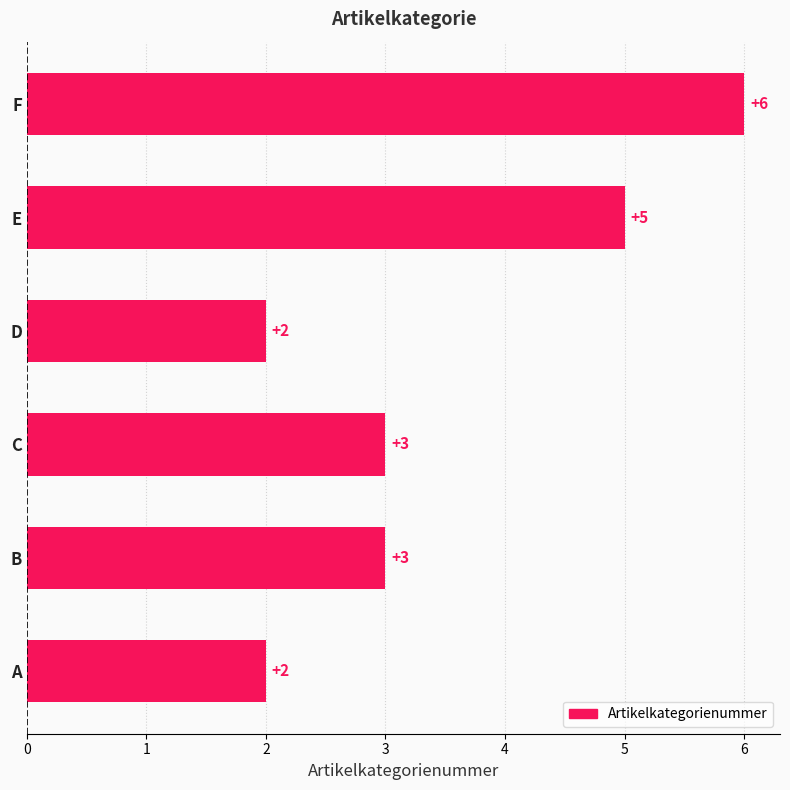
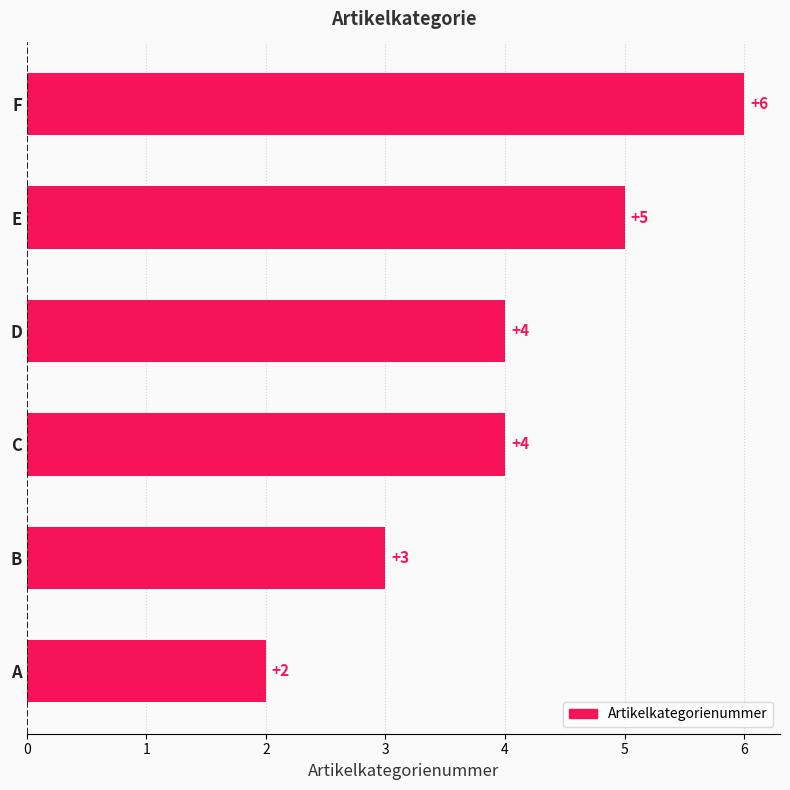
D: +2 -> +4
C: +3 -> +4
